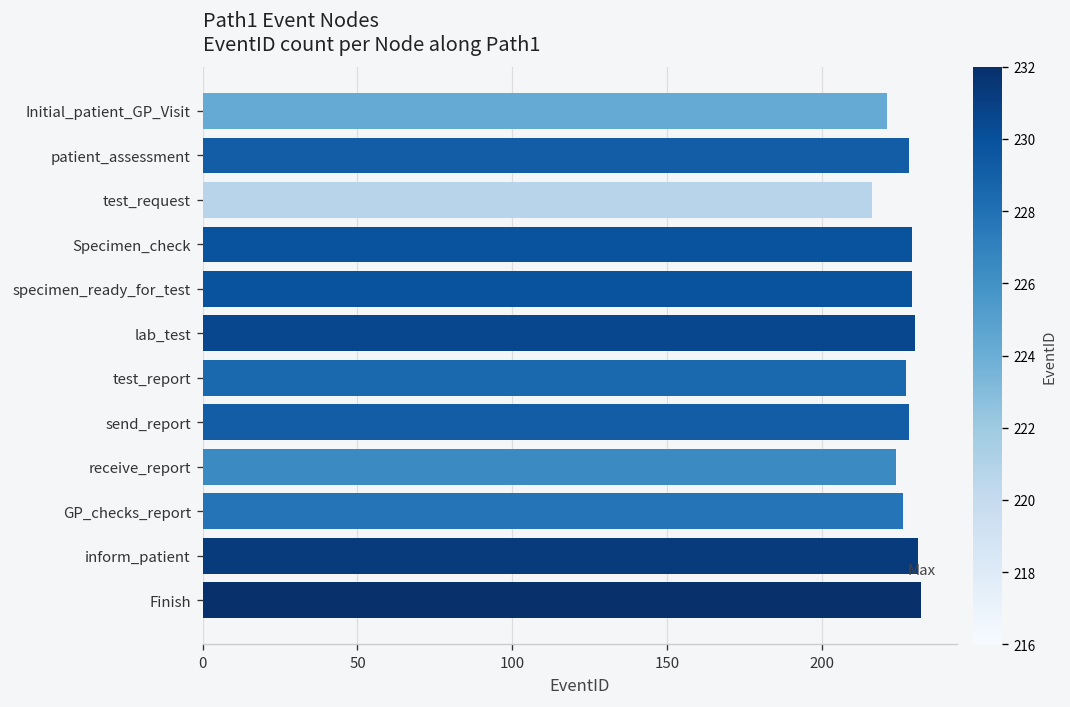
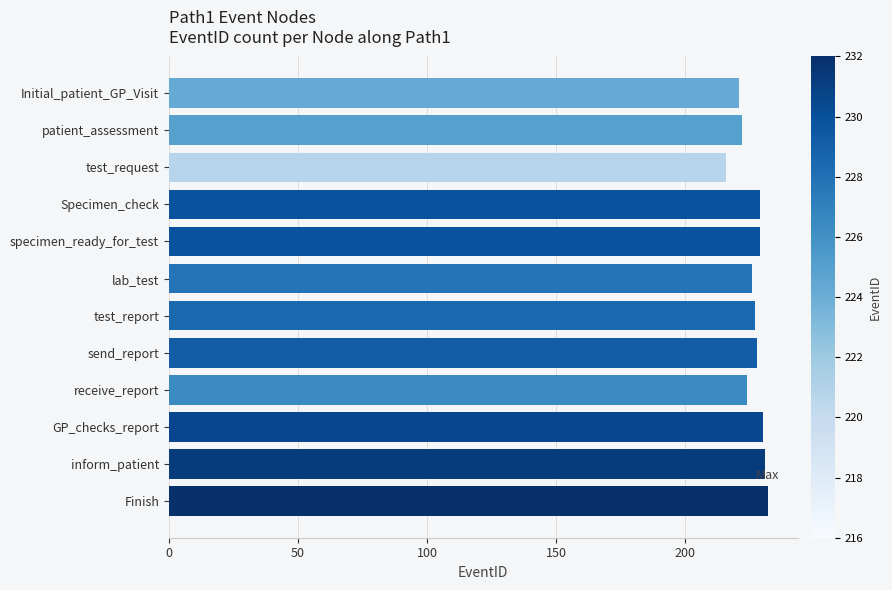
patient_assessment: 228 -> 222
lab_test: 230 -> 226
GP_checks_report: 226 -> 230
